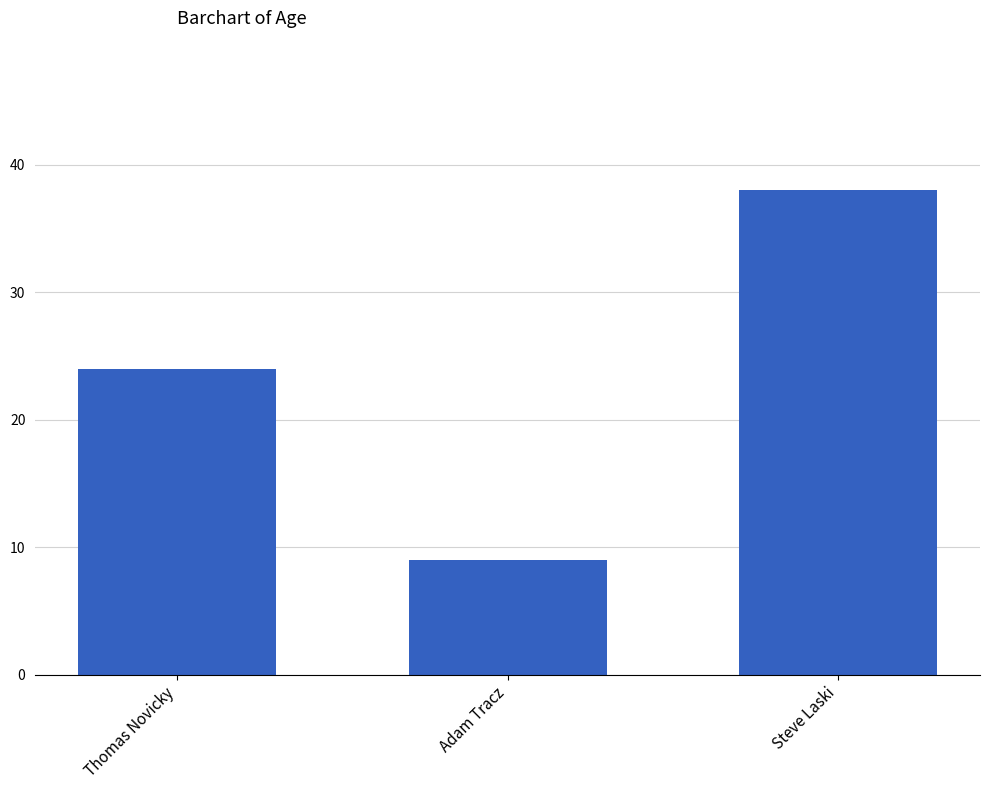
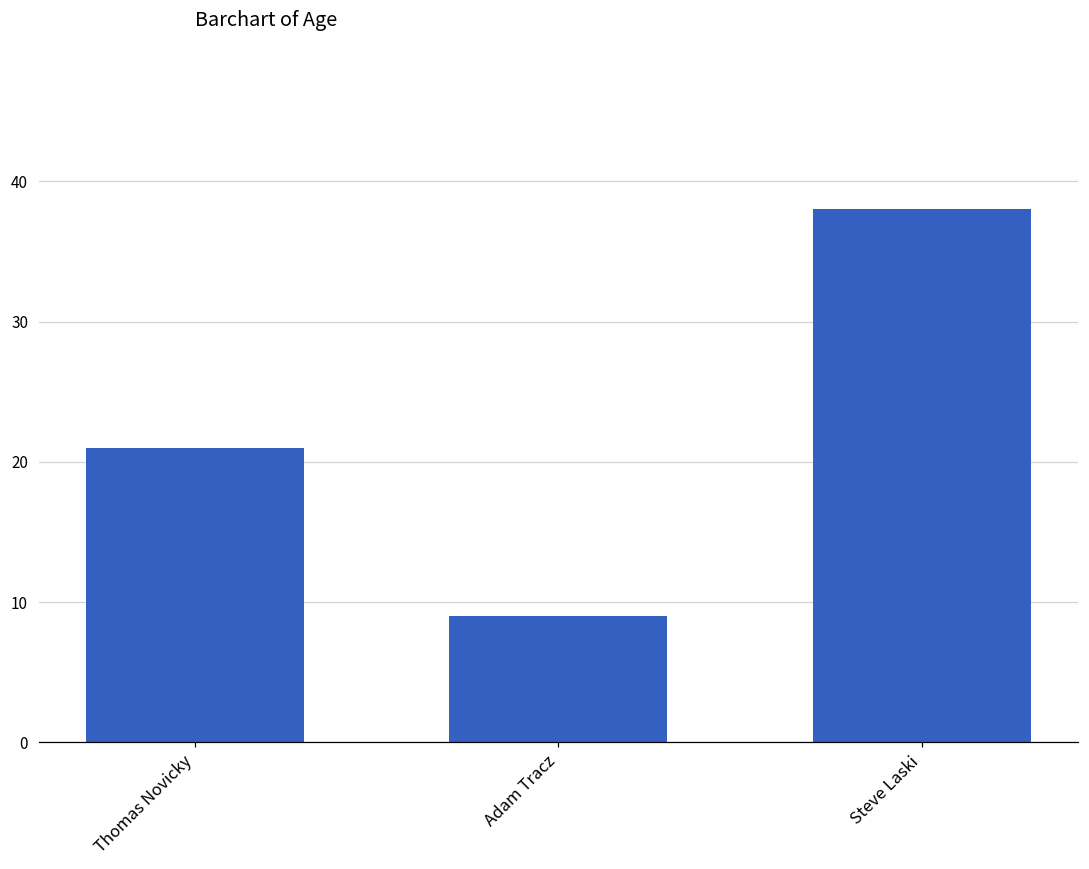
Thomas Novicky: 24 -> 21
